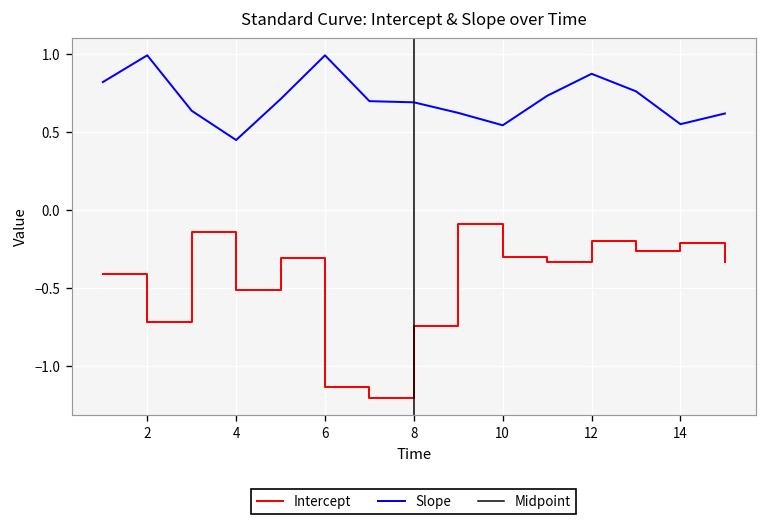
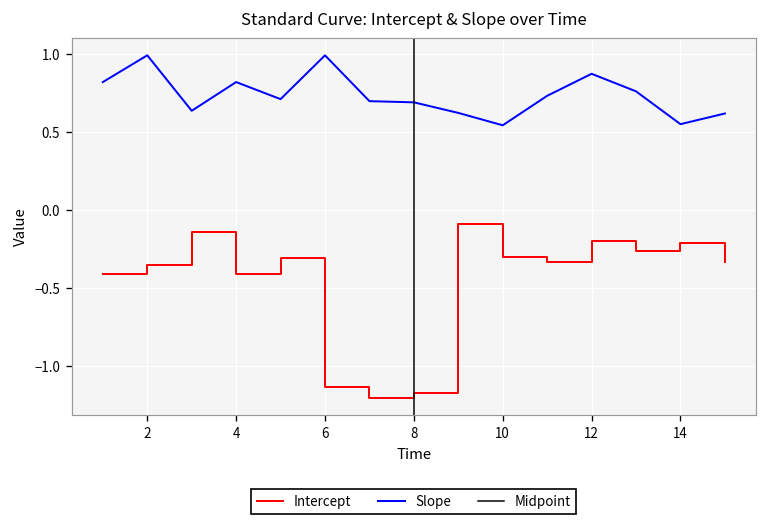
Intercept, 2: -0.72 -> -0.35
Intercept, 4: -0.51 -> -0.41
Slope, 4: 0.45 -> 0.82
Intercept, 8: -0.74 -> -1.18
